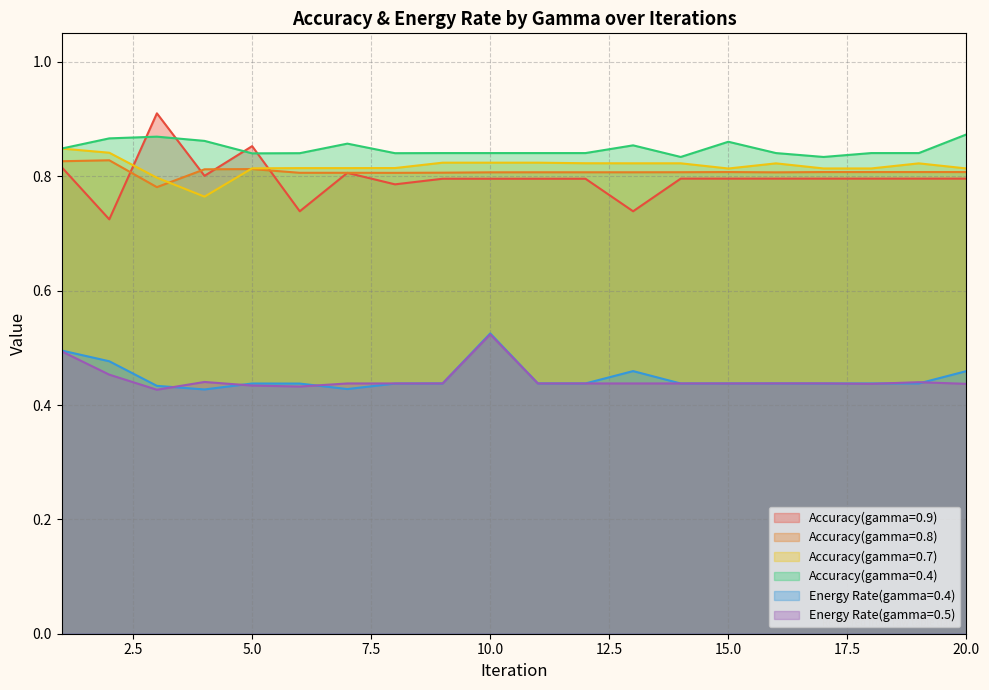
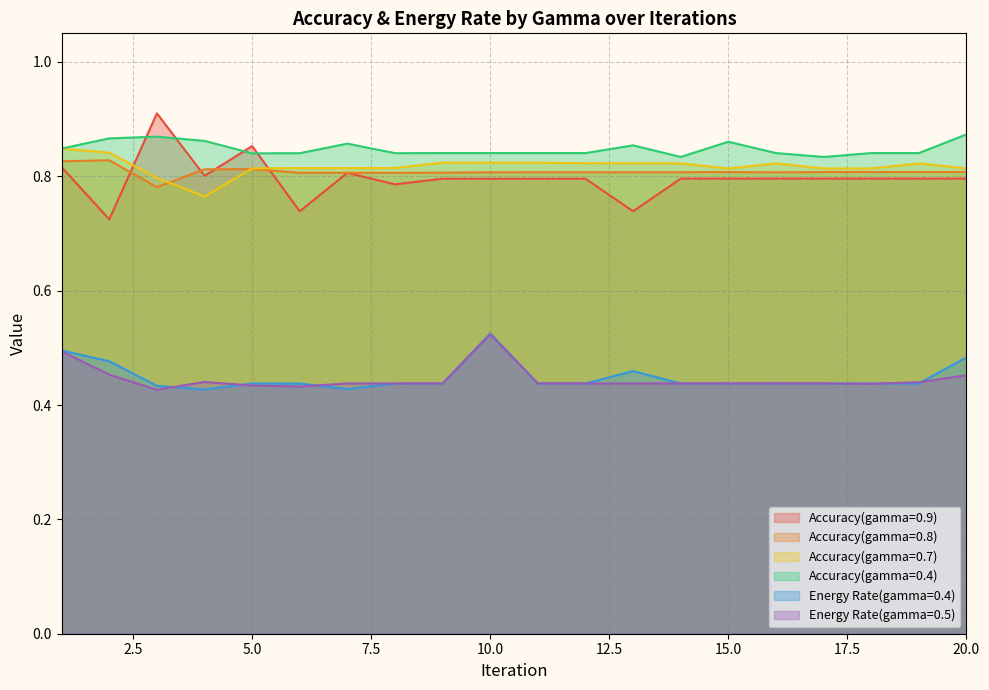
Energy Rate(gamma=0.4), 20.0: 0.46 -> 0.48
Energy Rate(gamma=0.5), 20.0: 0.44 -> 0.45
